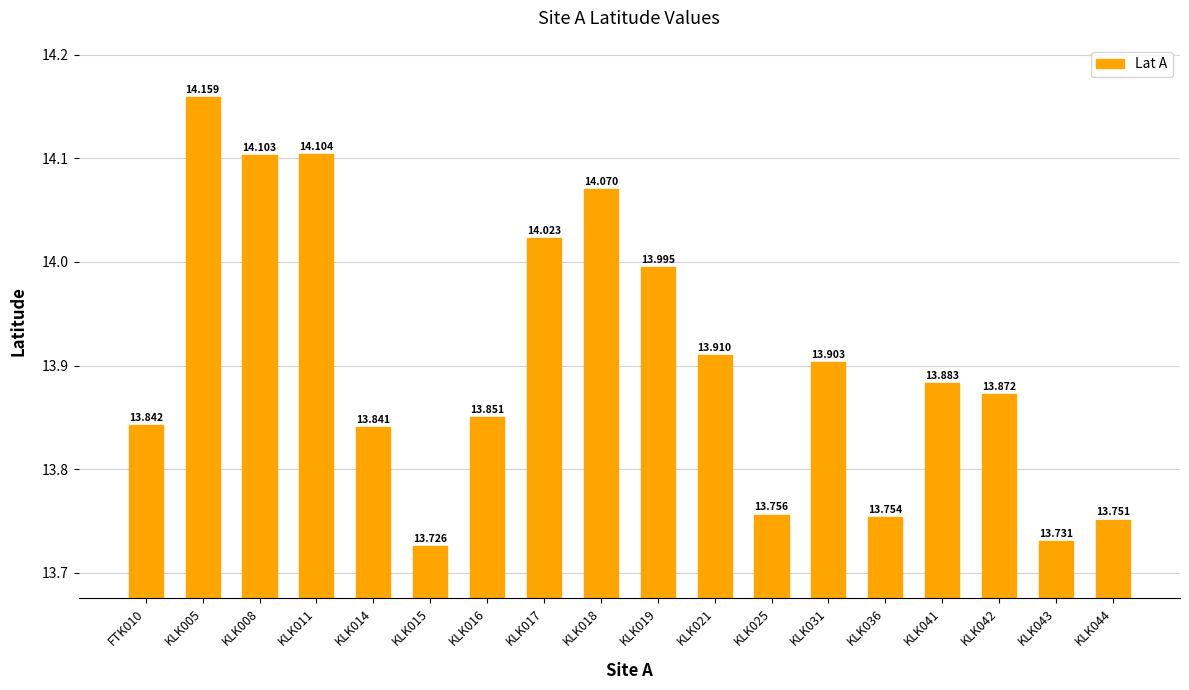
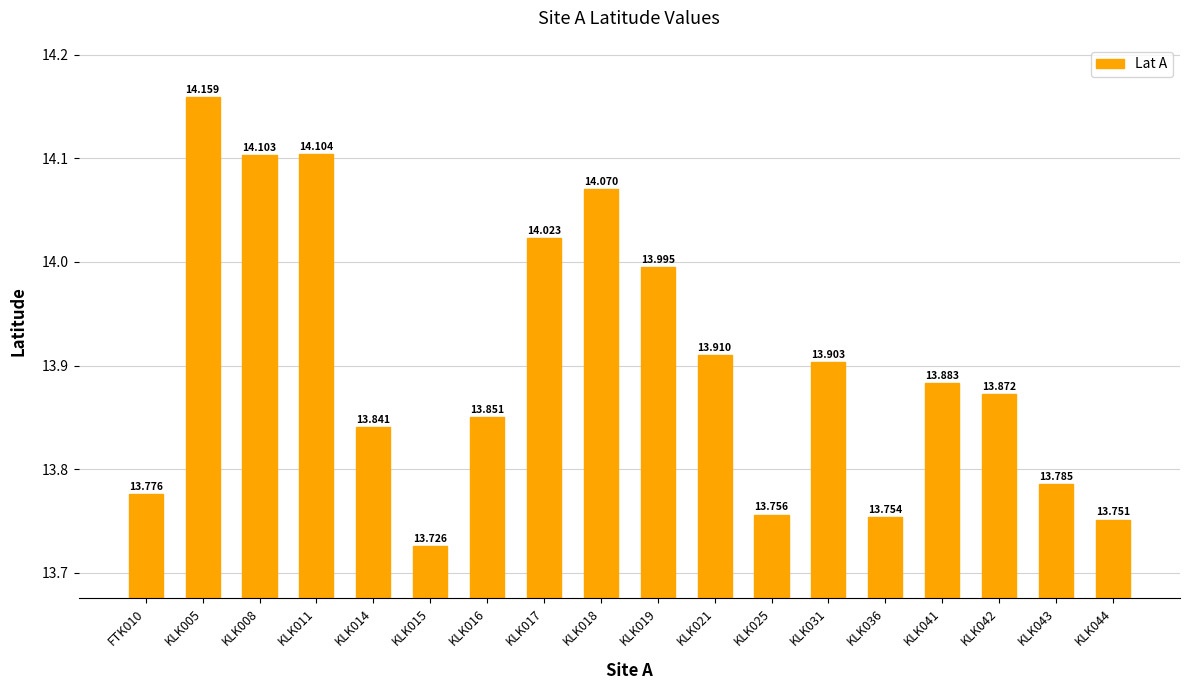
FTK010: 13.842 -> 13.776
KLK043: 13.731 -> 13.785
